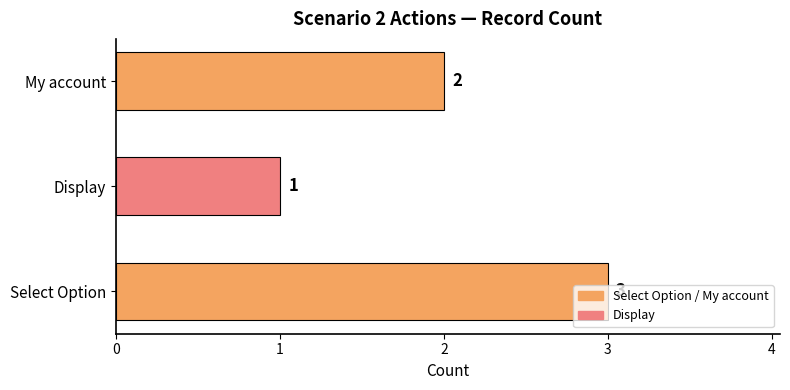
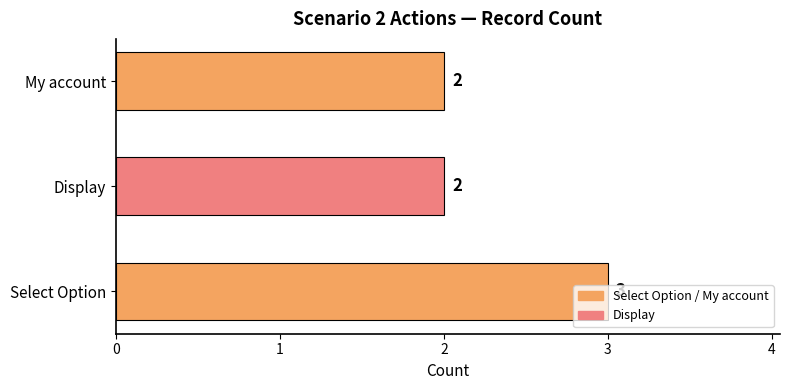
Display: 1 -> 2
